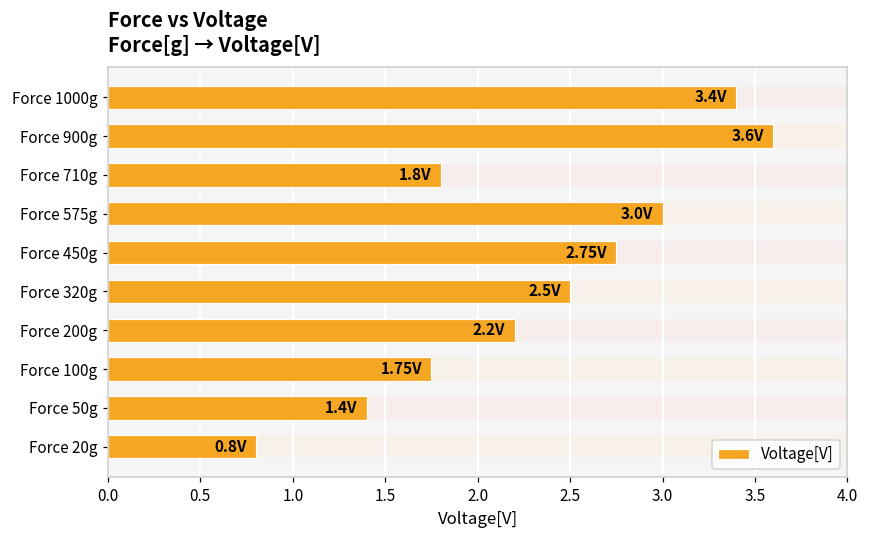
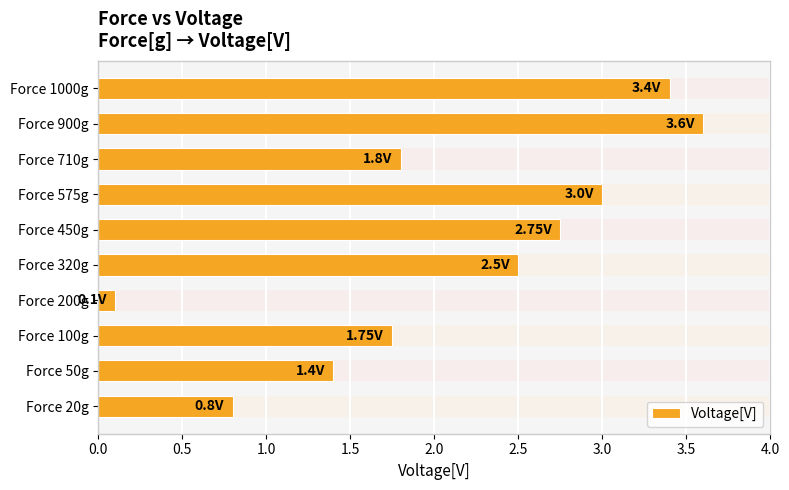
Voltage[V], Force 200g: 2.2V -> 0.1V
